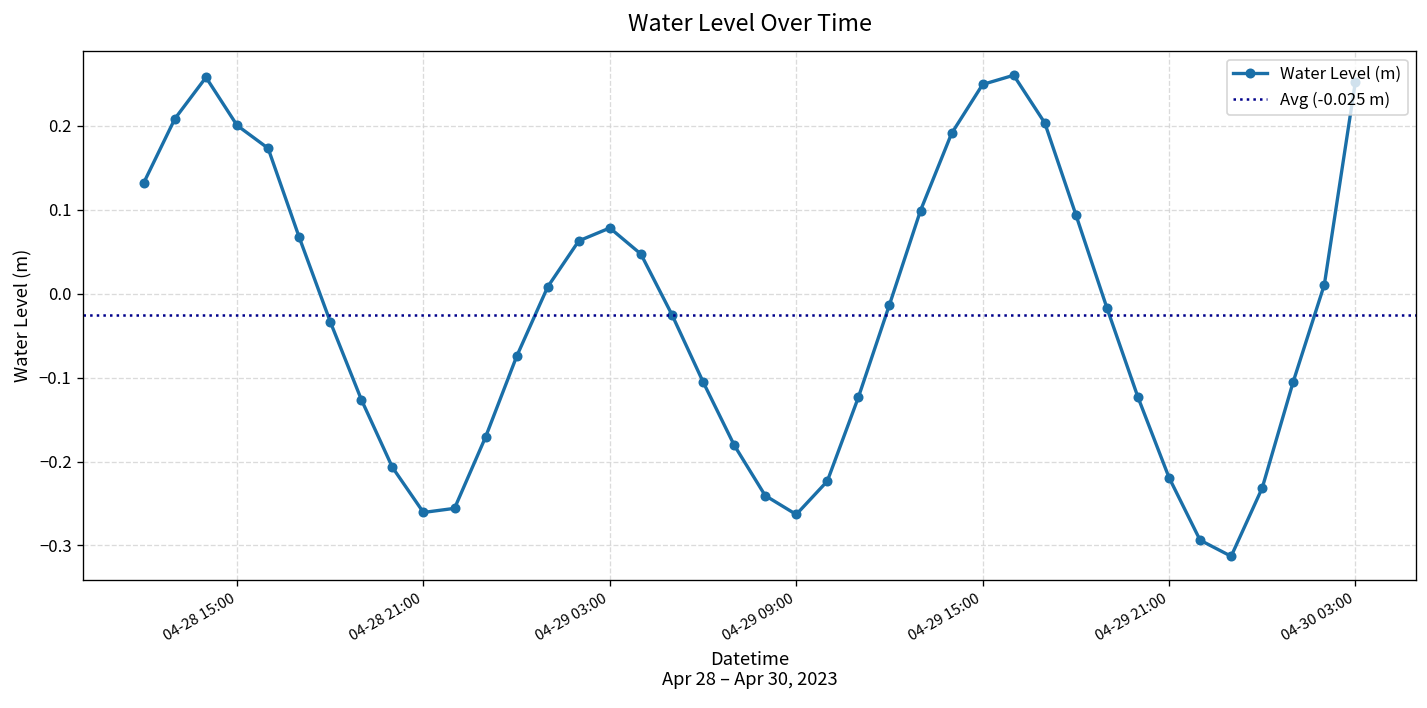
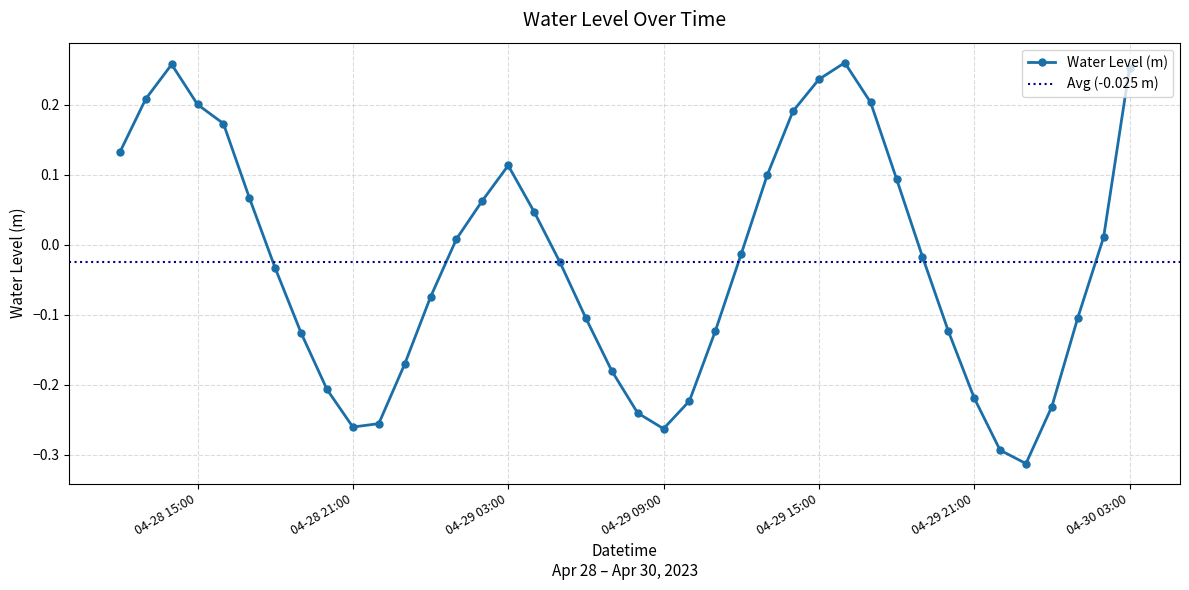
04-29 03:00: 0.08 -> 0.11
04-29 15:00: 0.25 -> 0.24
